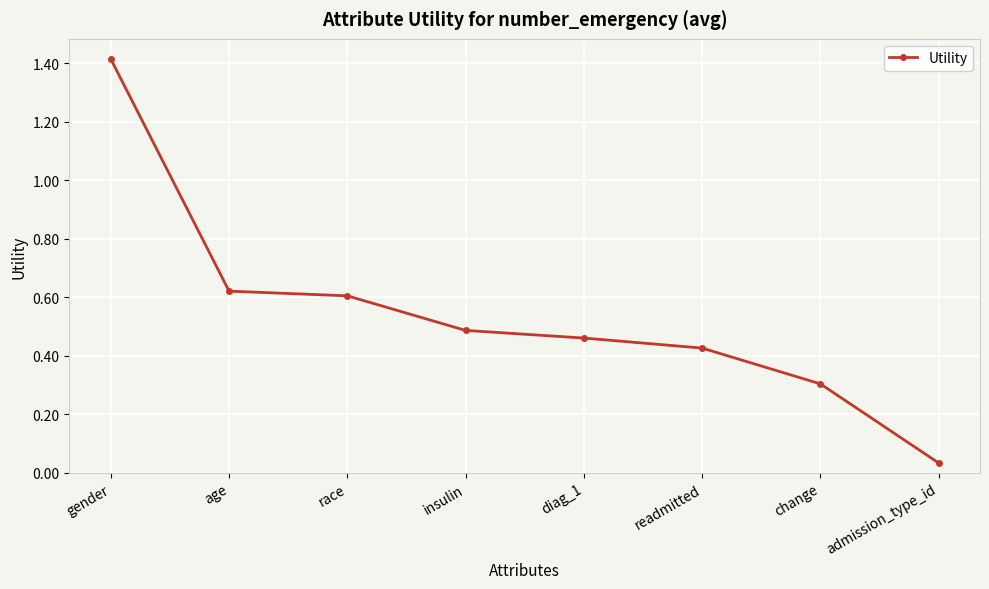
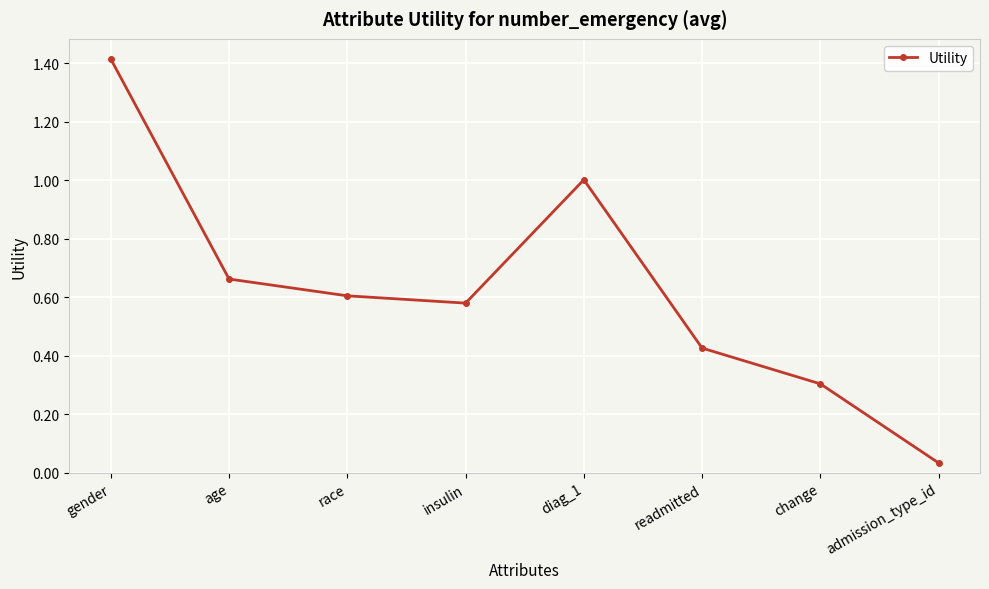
age: 0.62 -> 0.66
insulin: 0.49 -> 0.58
diag_1: 0.46 -> 1.00
